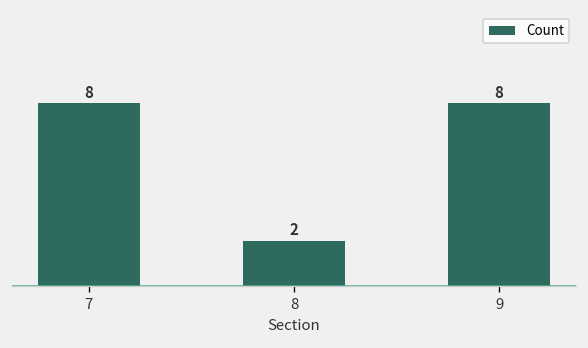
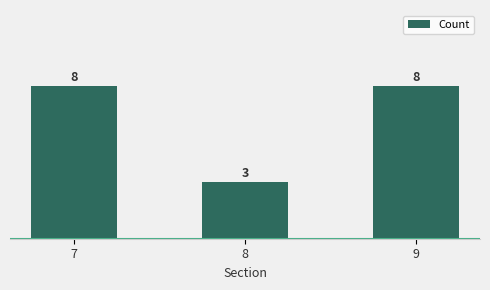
8: 2 -> 3
